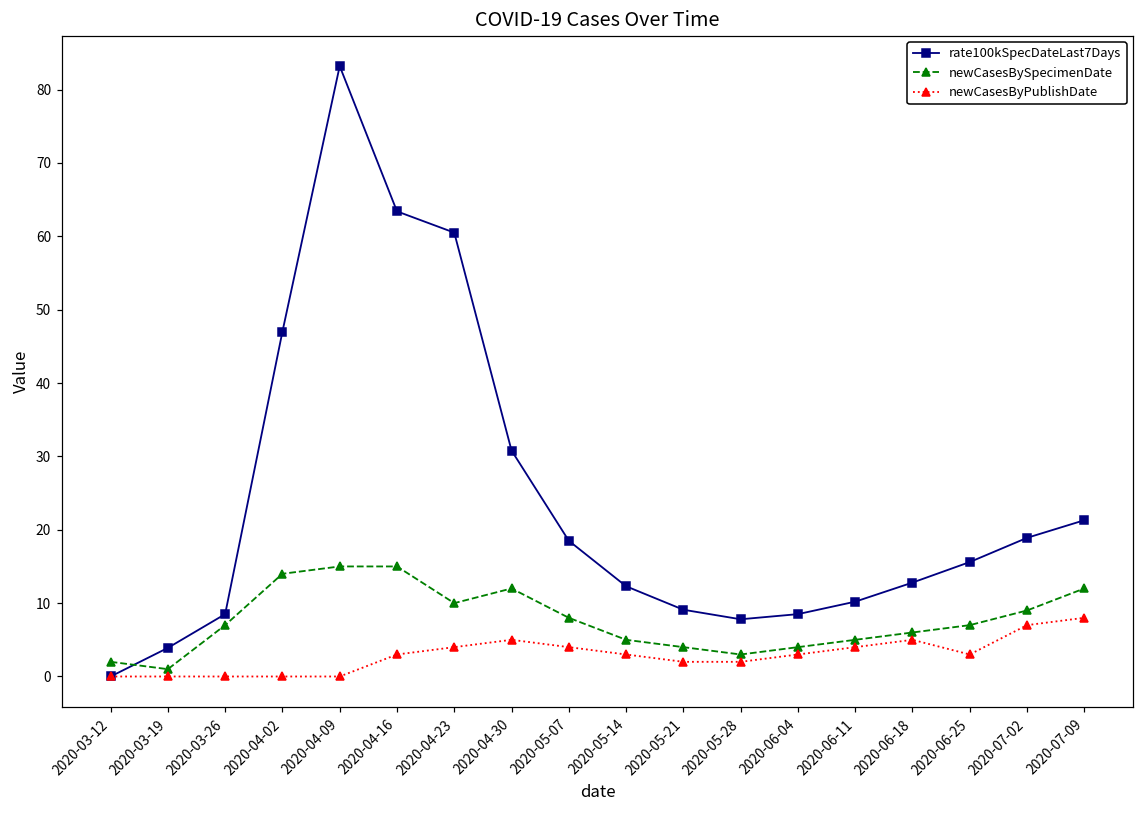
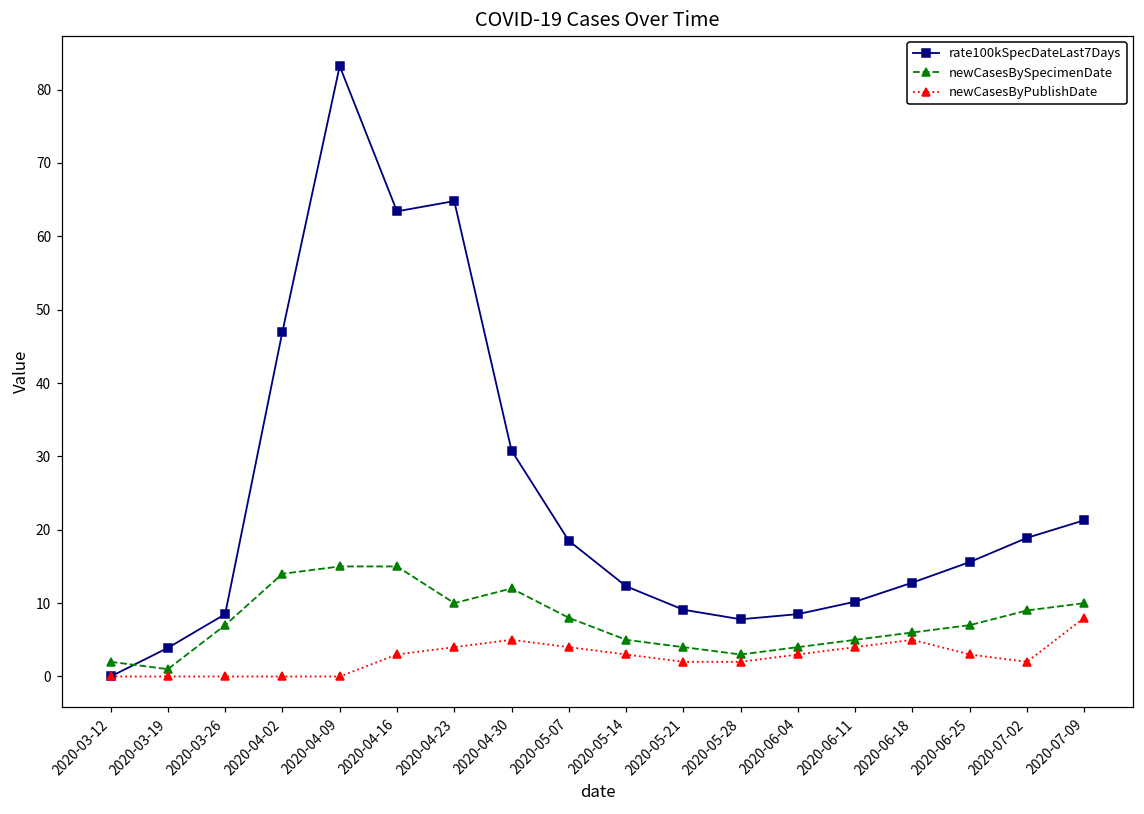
rate100kSpecDateLast7Days, 2020-04-23: 61 -> 65
newCasesByPublishDate, 2020-07-02: 7 -> 2
newCasesBySpecimenDate, 2020-07-09: 12 -> 10
